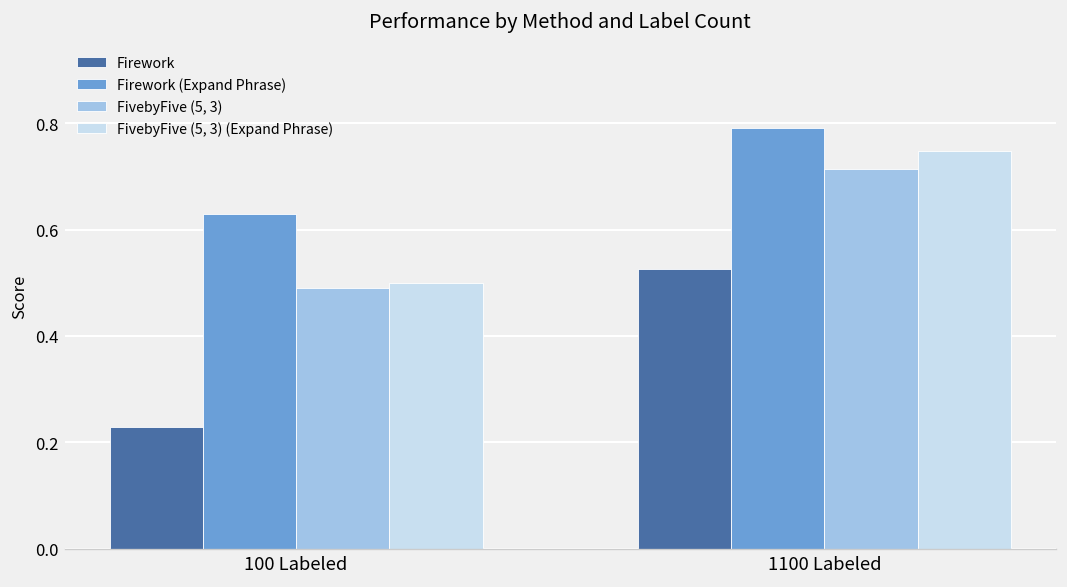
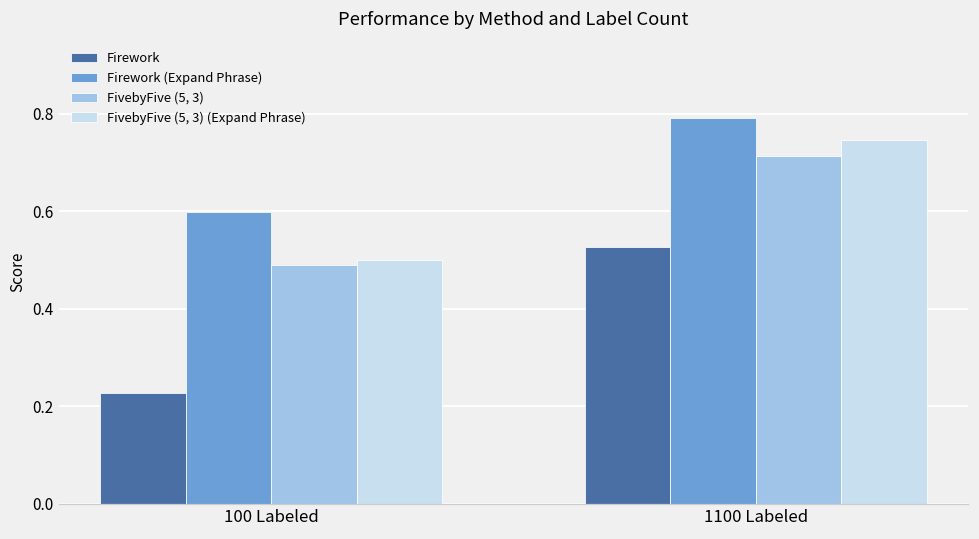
Firework (Expand Phrase), 100 Labeled: 0.63 -> 0.60
